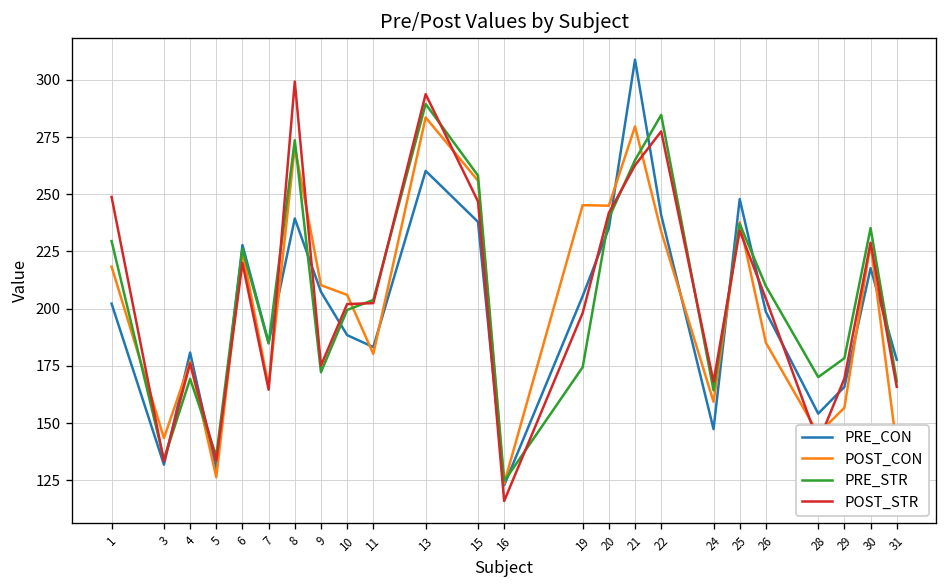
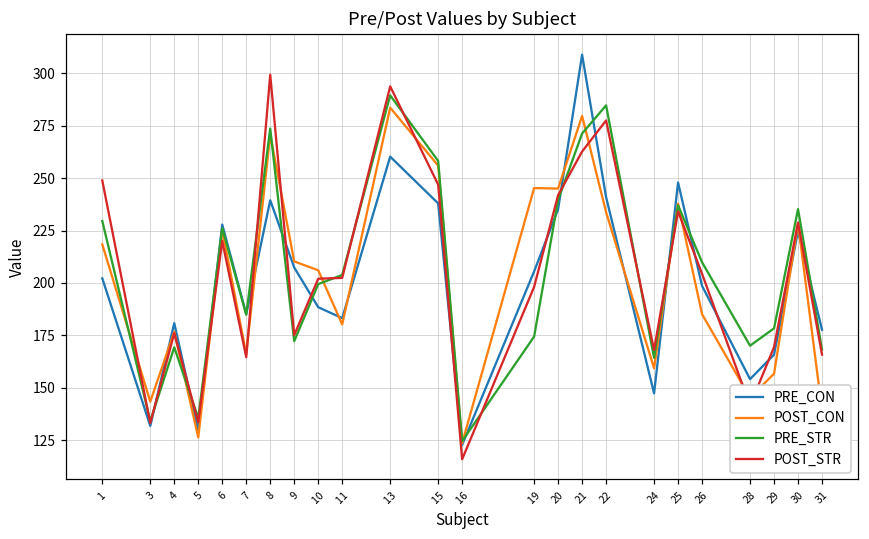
PRE_STR, 21: 265 -> 271
PRE_CON, 30: 218 -> 225
